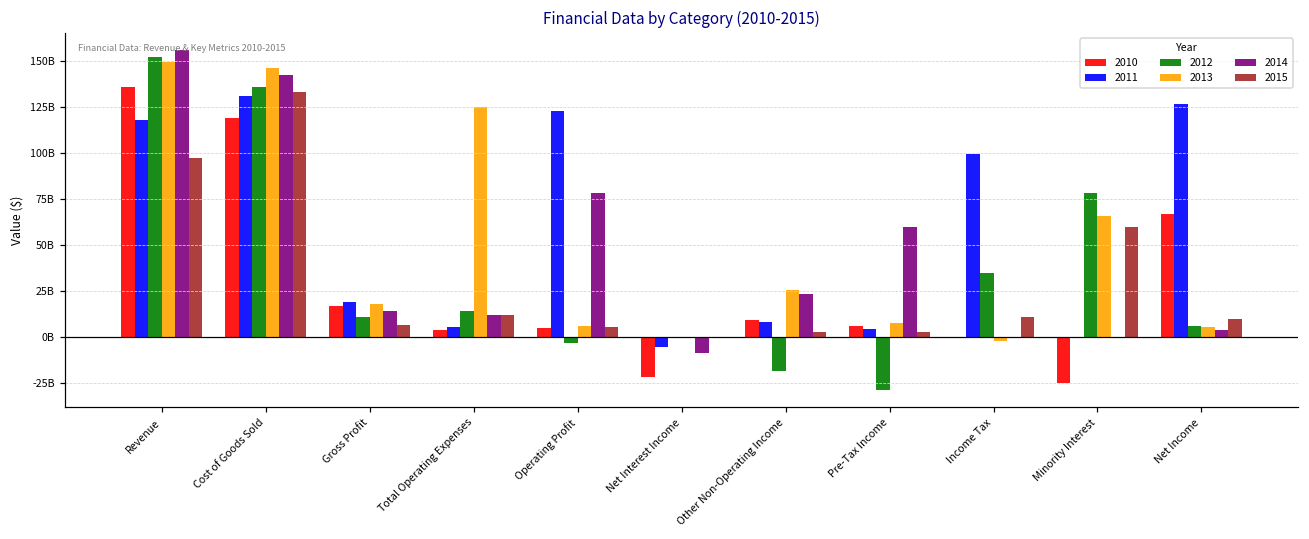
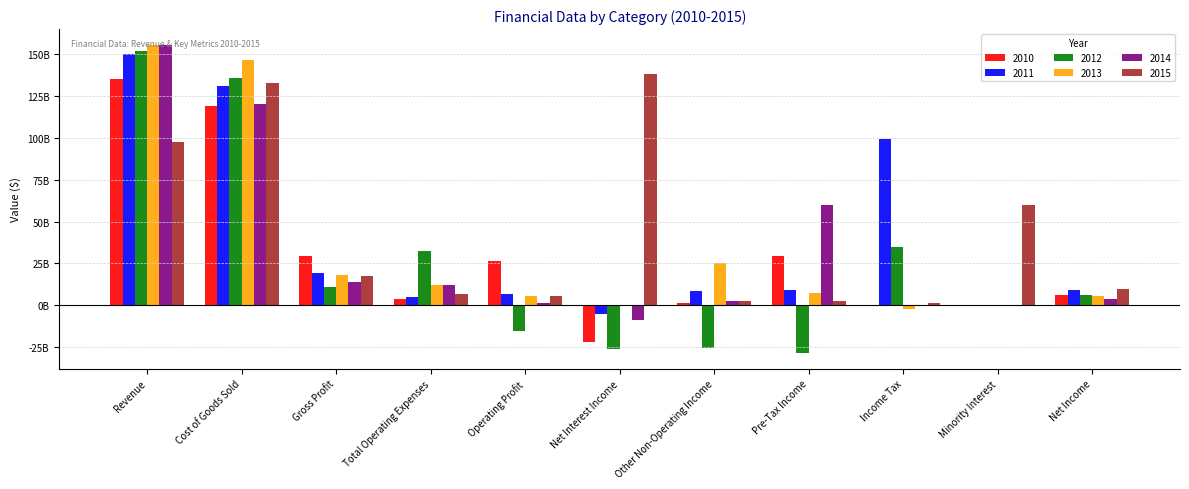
2011, Revenue: 118000000000 -> 150000000000
2013, Revenue: 149000000000 -> 155000000000
2014, Cost of Goods Sold: 142000000000 -> 120000000000
2010, Gross Profit: 17000000000 -> 29000000000
2015, Gross Profit: 6000000000 -> 17000000000
2012, Total Operating Expenses: 14000000000 -> 33000000000
2013, Total Operating Expenses: 125000000000 -> 12000000000
2015, Total Operating Expenses: 12000000000 -> 7000000000
2010, Operating Profit: 5000000000 -> 27000000000
2011, Operating Profit: 123000000000 -> 7000000000
2012, Operating Profit: -3000000000 -> -15000000000
2014, Operating Profit: 78000000000 -> 2000000000
2012, Net Interest Income: 0 -> -26000000000
2015, Net Interest Income: 0 -> 138000000000
2010, Other Non-Operating Income: 9000000000 -> 1000000000
2012, Other Non-Operating Income: -18000000000 -> -25000000000
2014, Other Non-Operating Income: 23000000000 -> 3000000000
2010, Pre-Tax Income: 6000000000 -> 30000000000
2011, Pre-Tax Income: 4000000000 -> 9000000000
2015, Income Tax: 11000000000 -> 1000000000
2010, Minority Interest: -25000000000 -> 0
2012, Minority Interest: 78000000000 -> 0
2013, Minority Interest: 66000000000 -> 0
2010, Net Income: 67000000000 -> 6000000000
2011, Net Income: 127000000000 -> 9000000000
